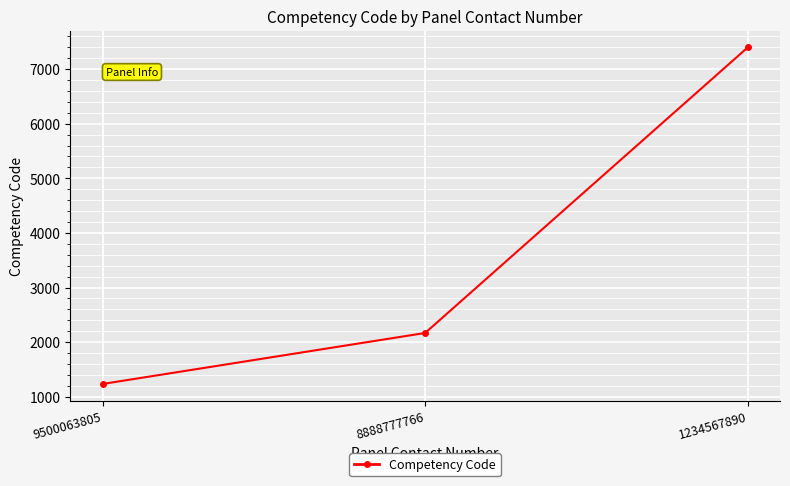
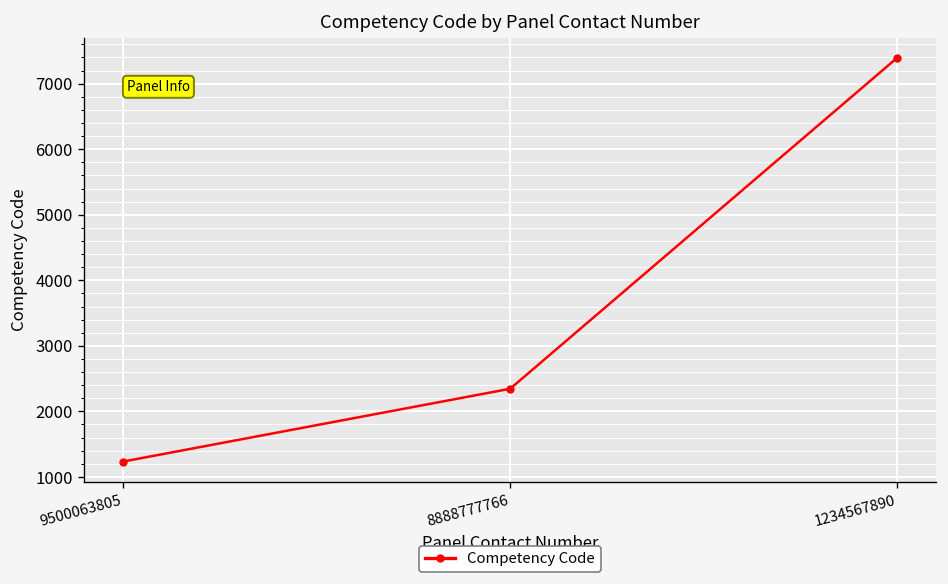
8888777766: 2200 -> 2300
